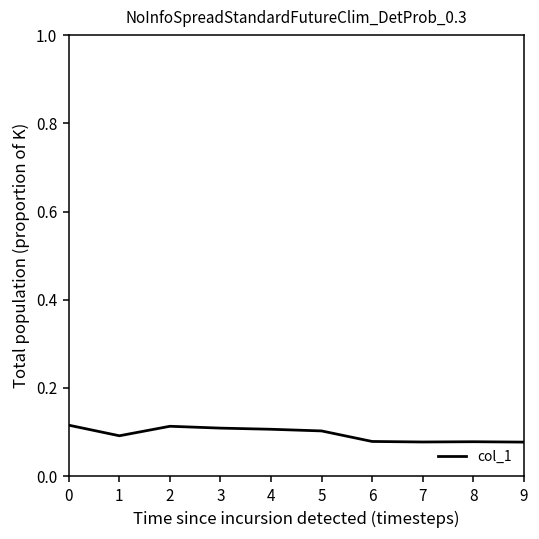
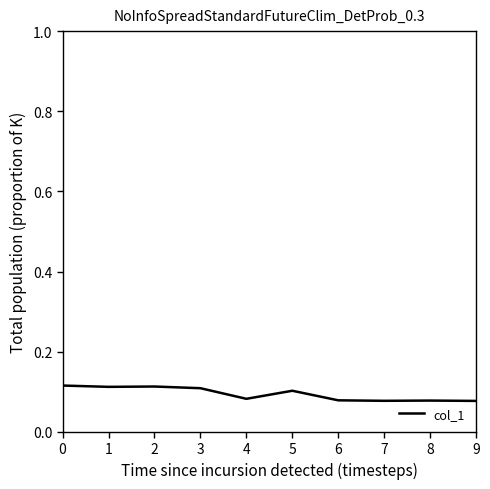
1: 0.09 -> 0.11
4: 0.11 -> 0.08
